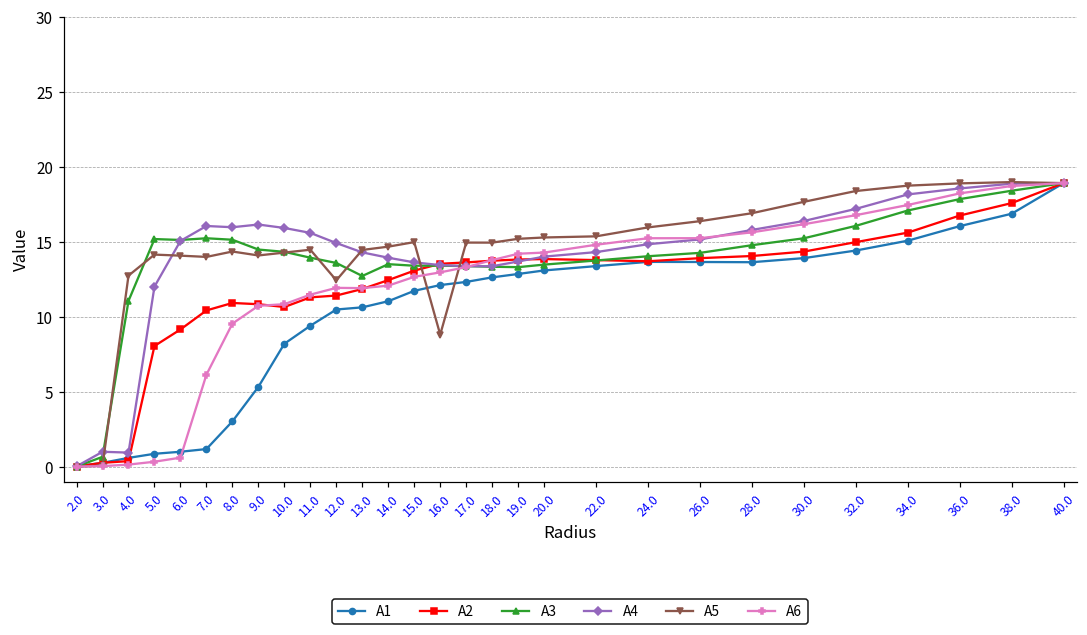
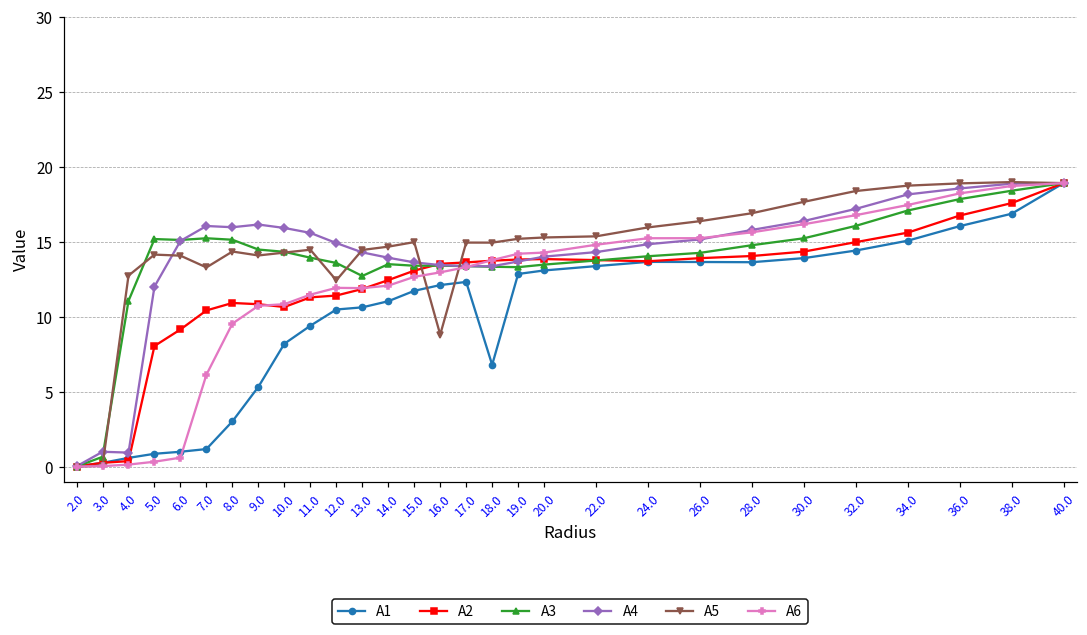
A5, 7.0: 14.0 -> 13.3
A1, 18.0: 12.6 -> 6.8
